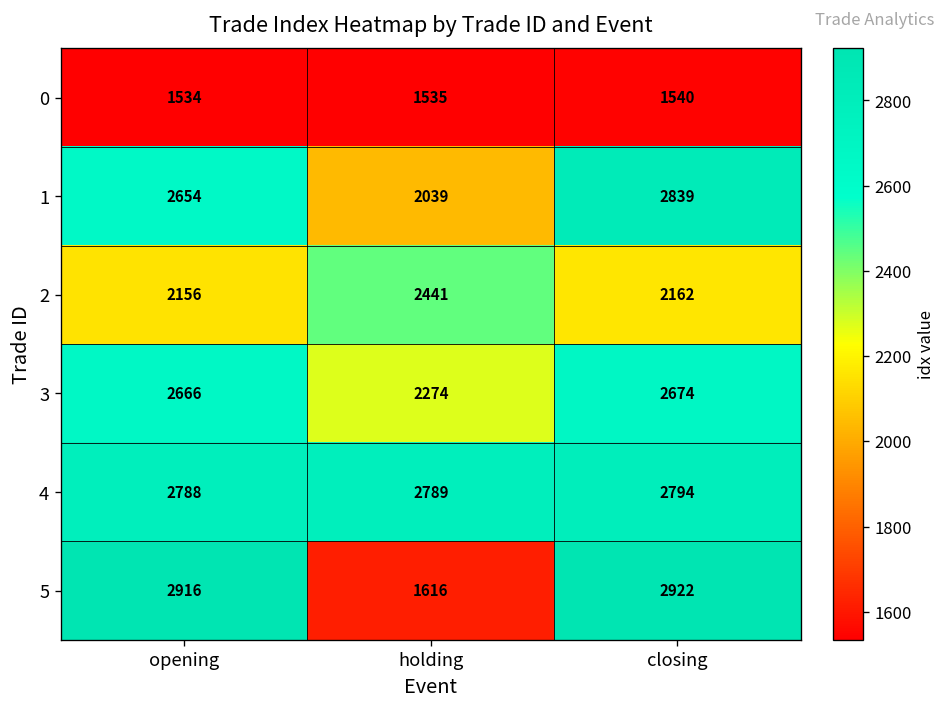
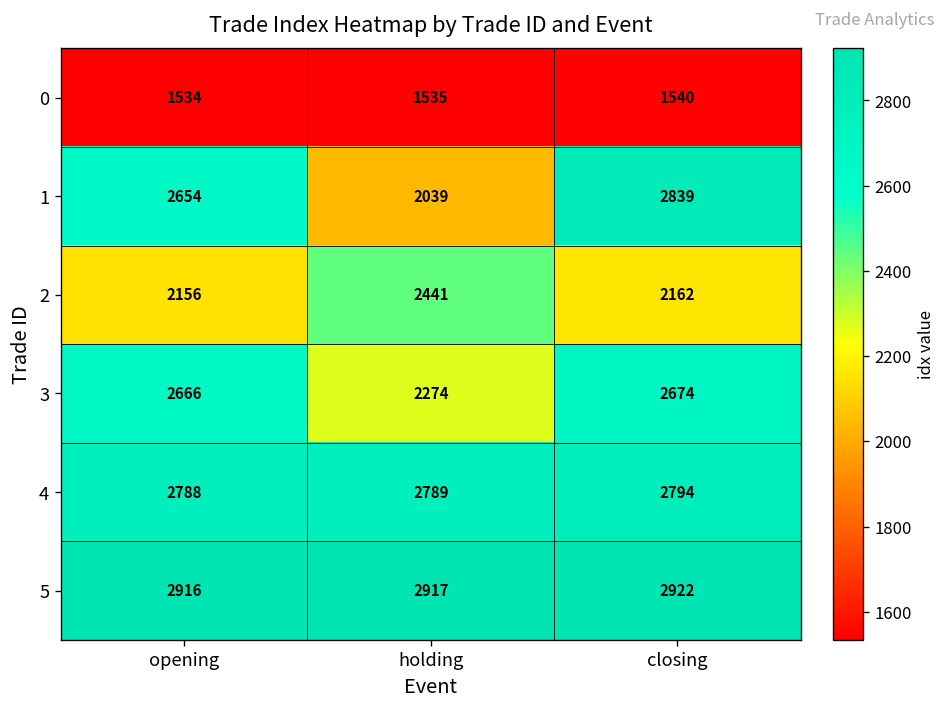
5, holding: 1616 -> 2917
